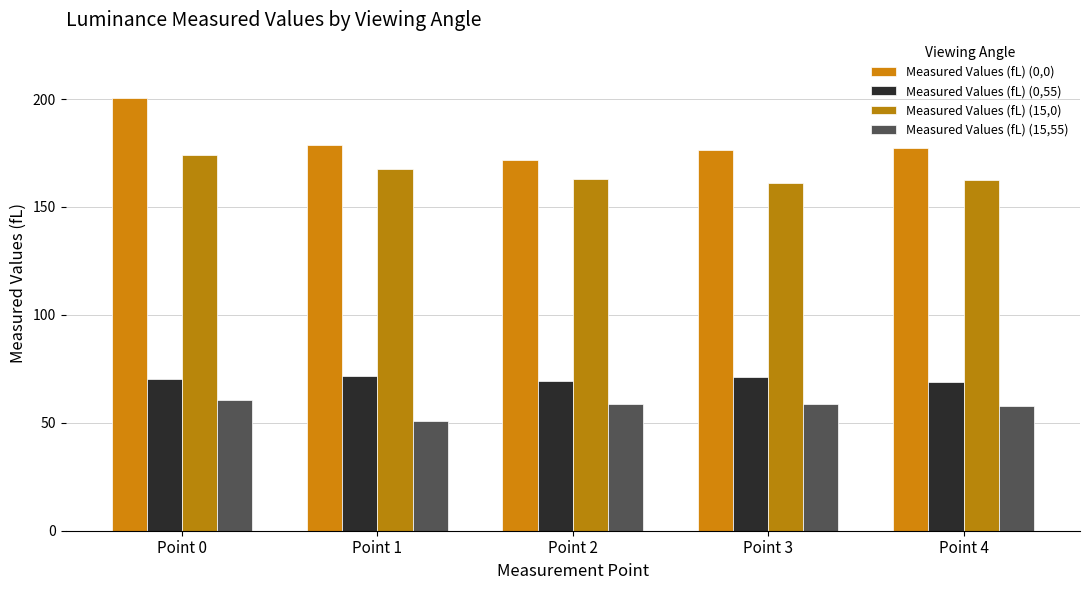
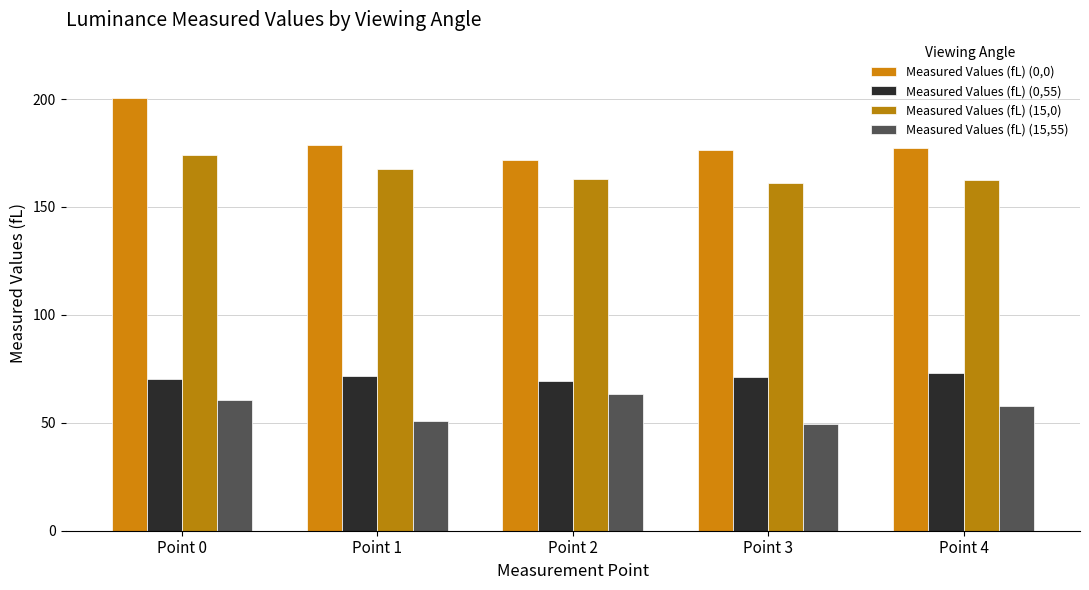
Measured Values (fL) (15,55), Point 2: 59 -> 63
Measured Values (fL) (15,55), Point 3: 59 -> 49
Measured Values (fL) (0,55), Point 4: 69 -> 73
